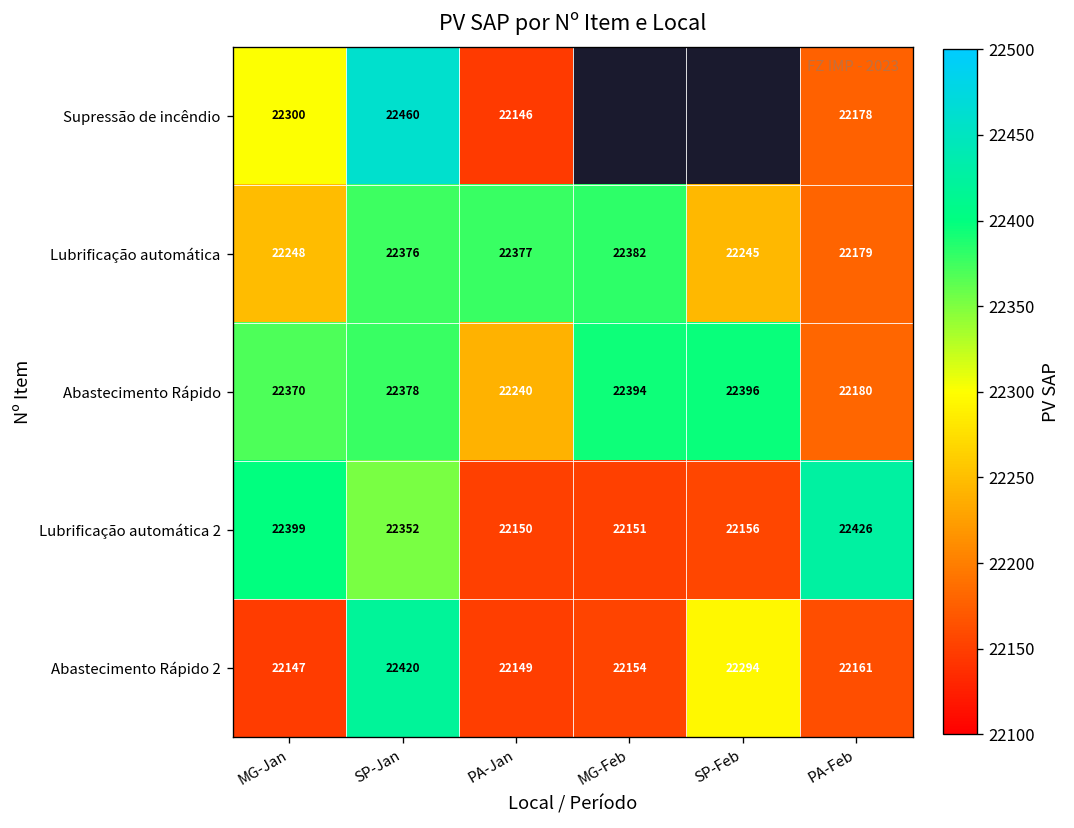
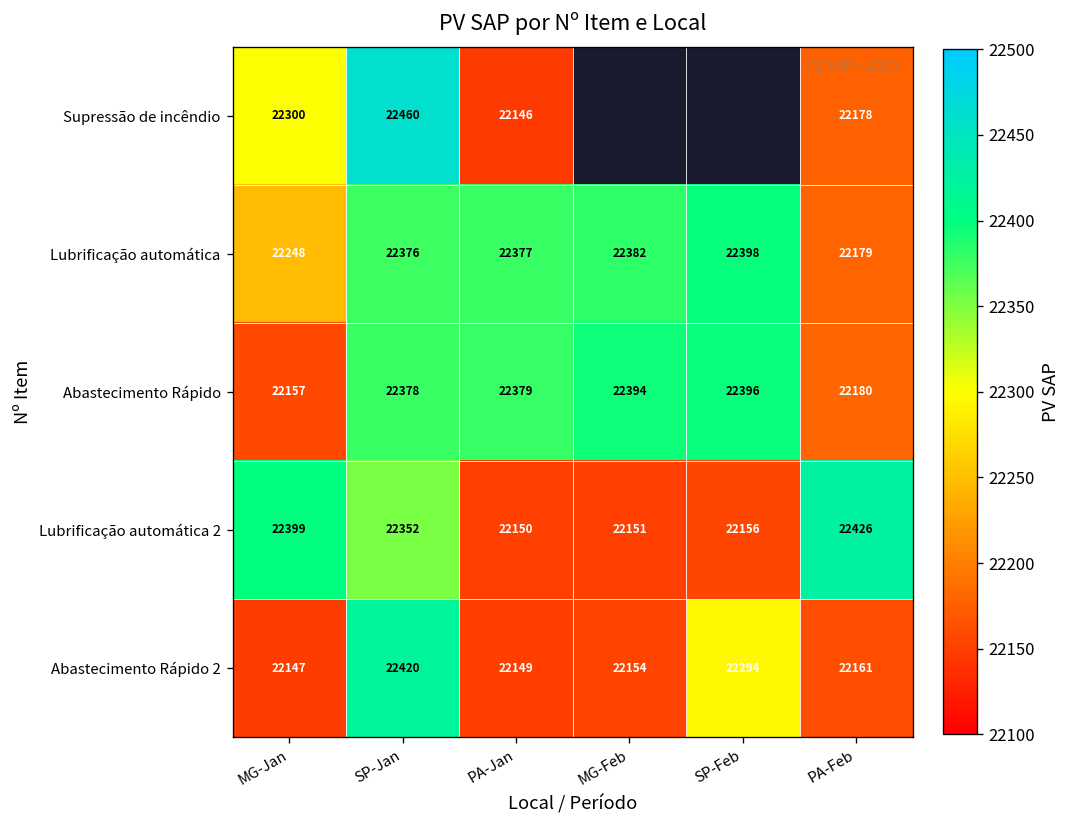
Lubrificação automática, SP-Feb: 22245 -> 22398
Abastecimento Rápido, MG-Jan: 22370 -> 22157
Abastecimento Rápido, PA-Jan: 22240 -> 22379
